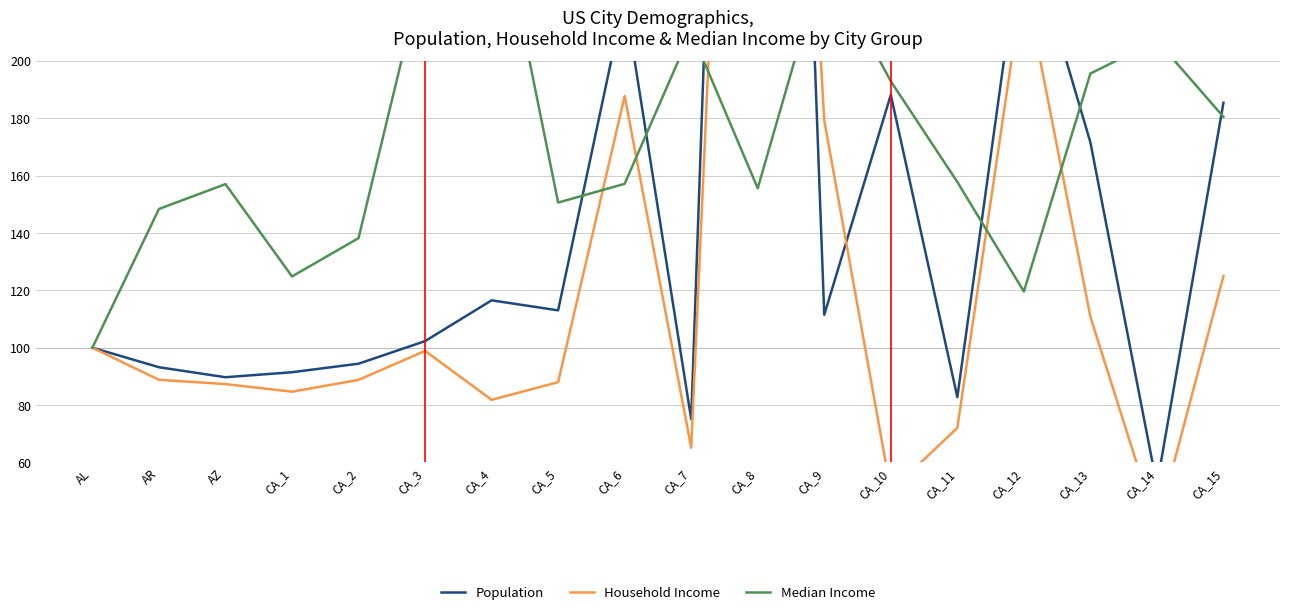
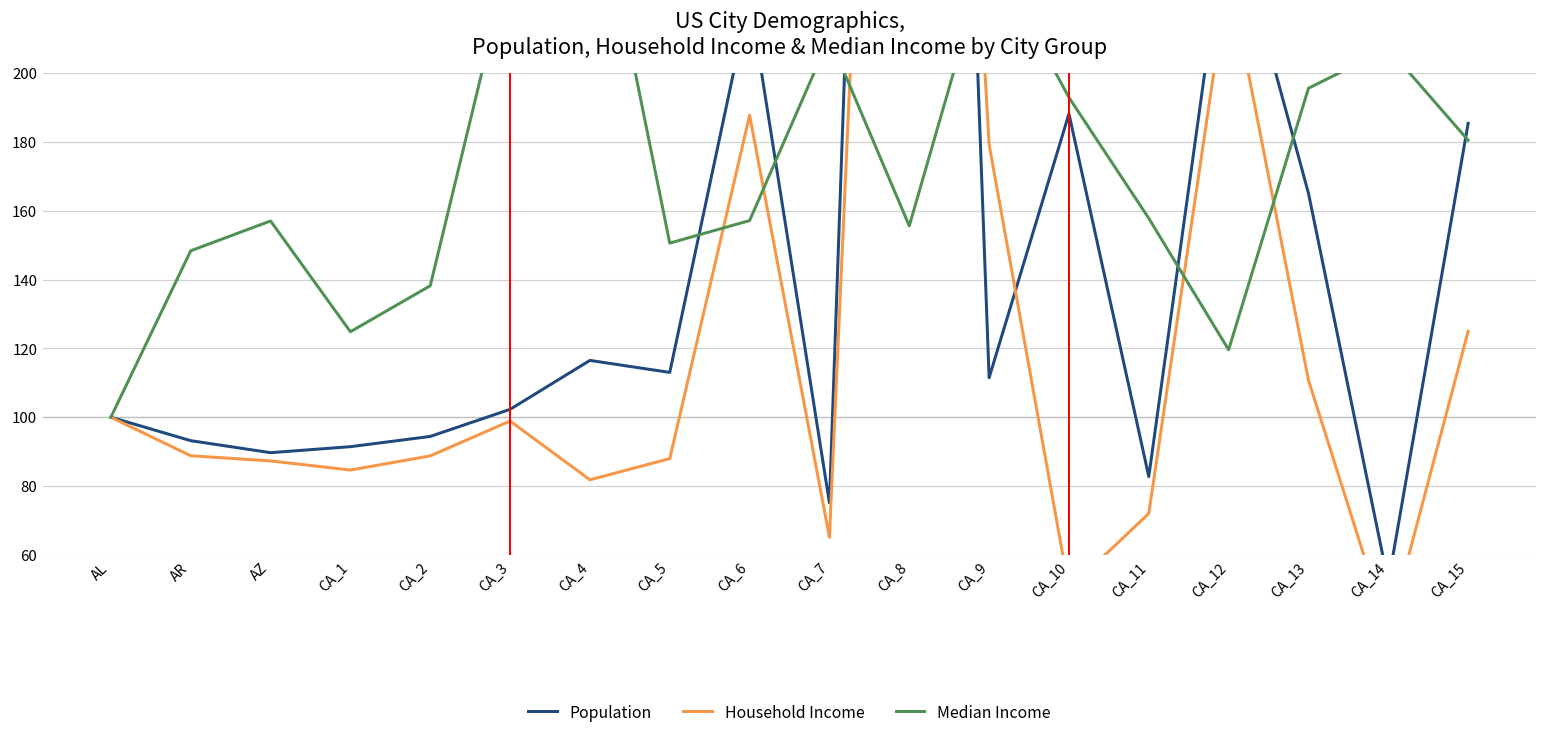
Population, CA_13: 172 -> 165
